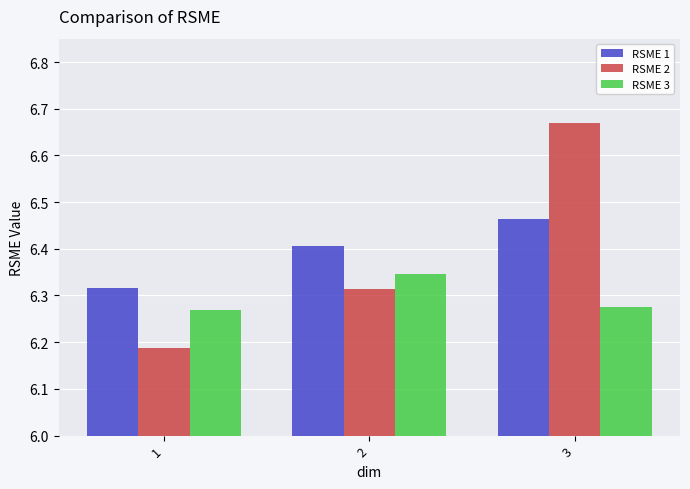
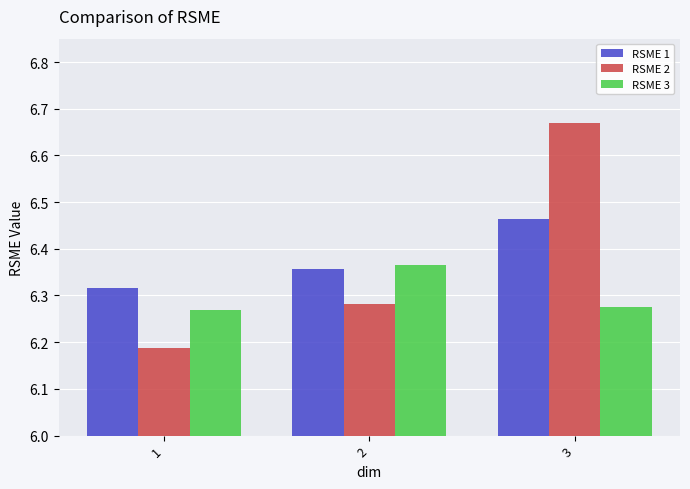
RSME 1, 2: 6.41 -> 6.36
RSME 2, 2: 6.31 -> 6.28
RSME 3, 2: 6.35 -> 6.36
